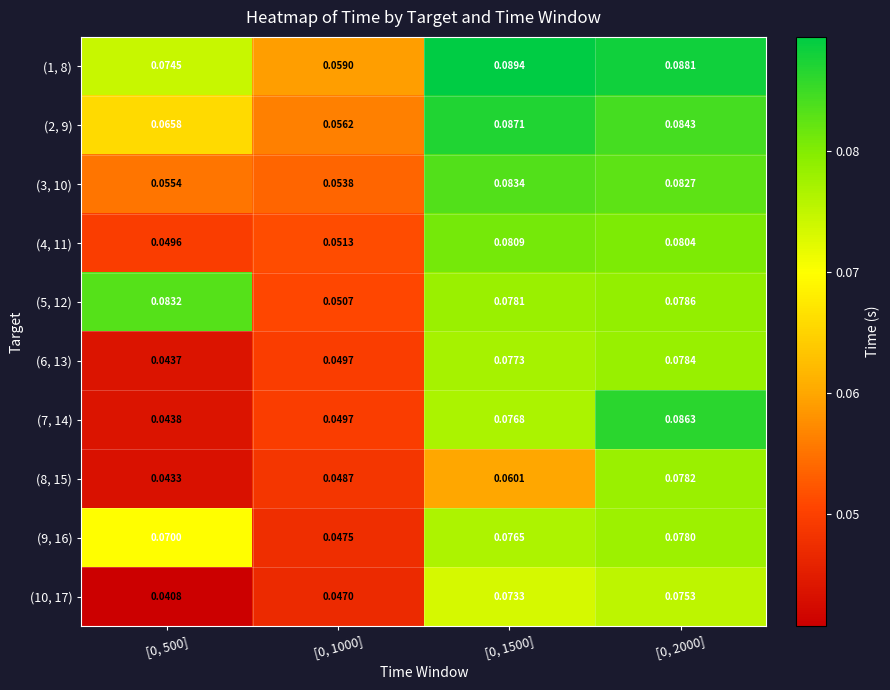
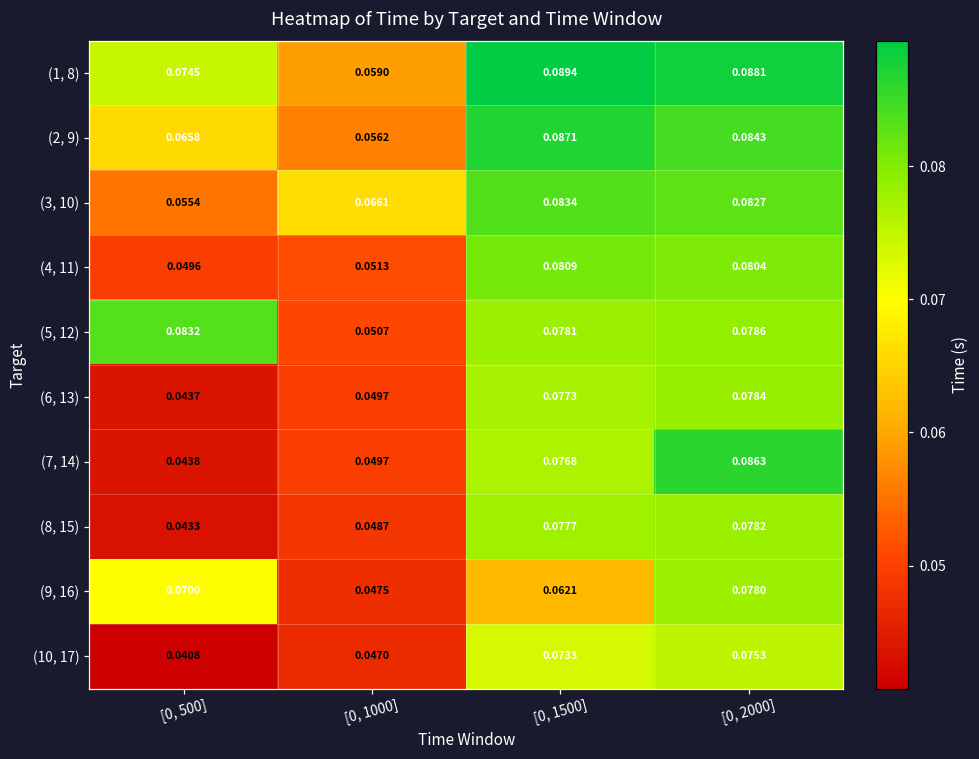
(3, 10), [0, 1000]: 0.0538 -> 0.0661
(8, 15), [0, 1500]: 0.0601 -> 0.0777
(9, 16), [0, 1500]: 0.0765 -> 0.0621
